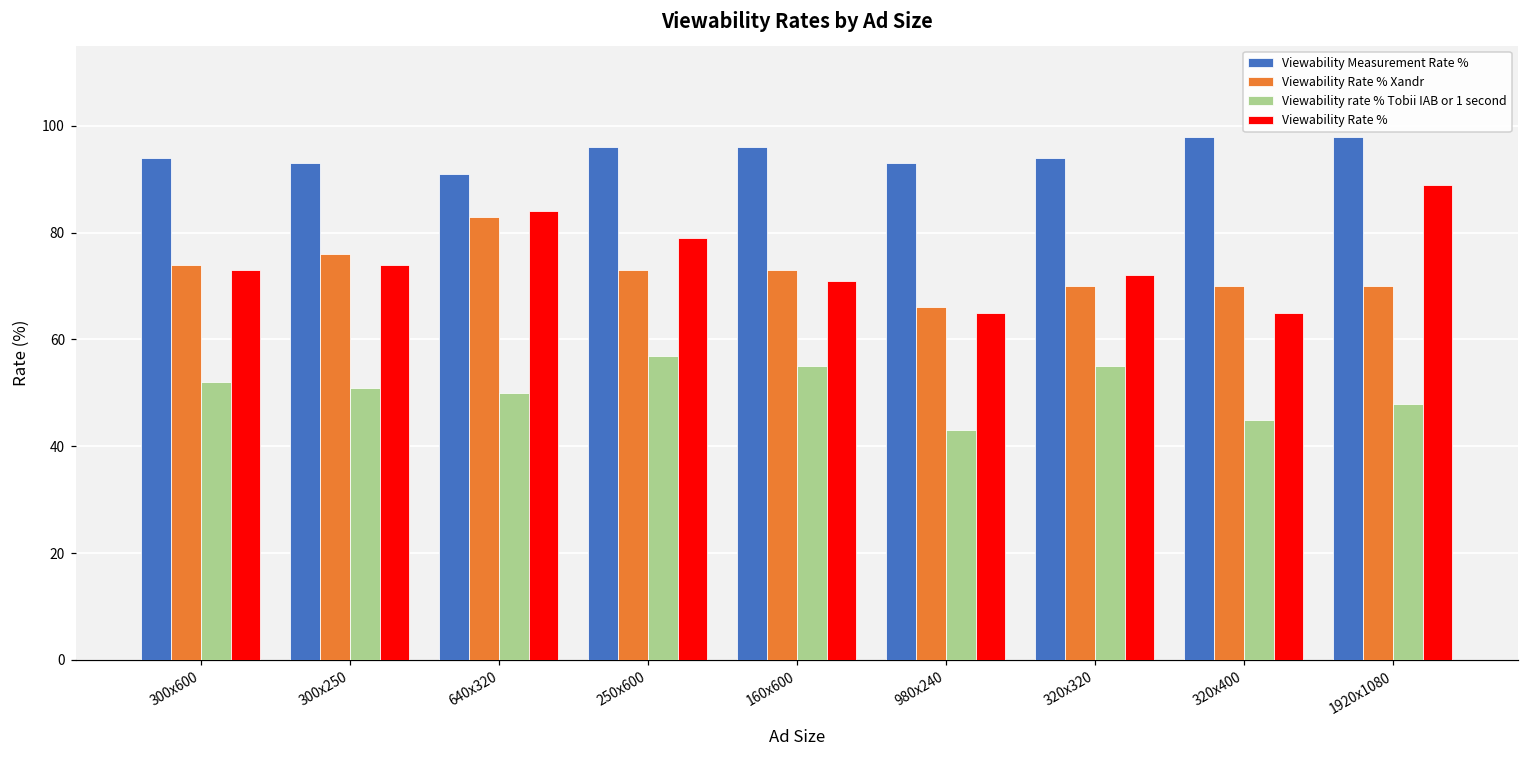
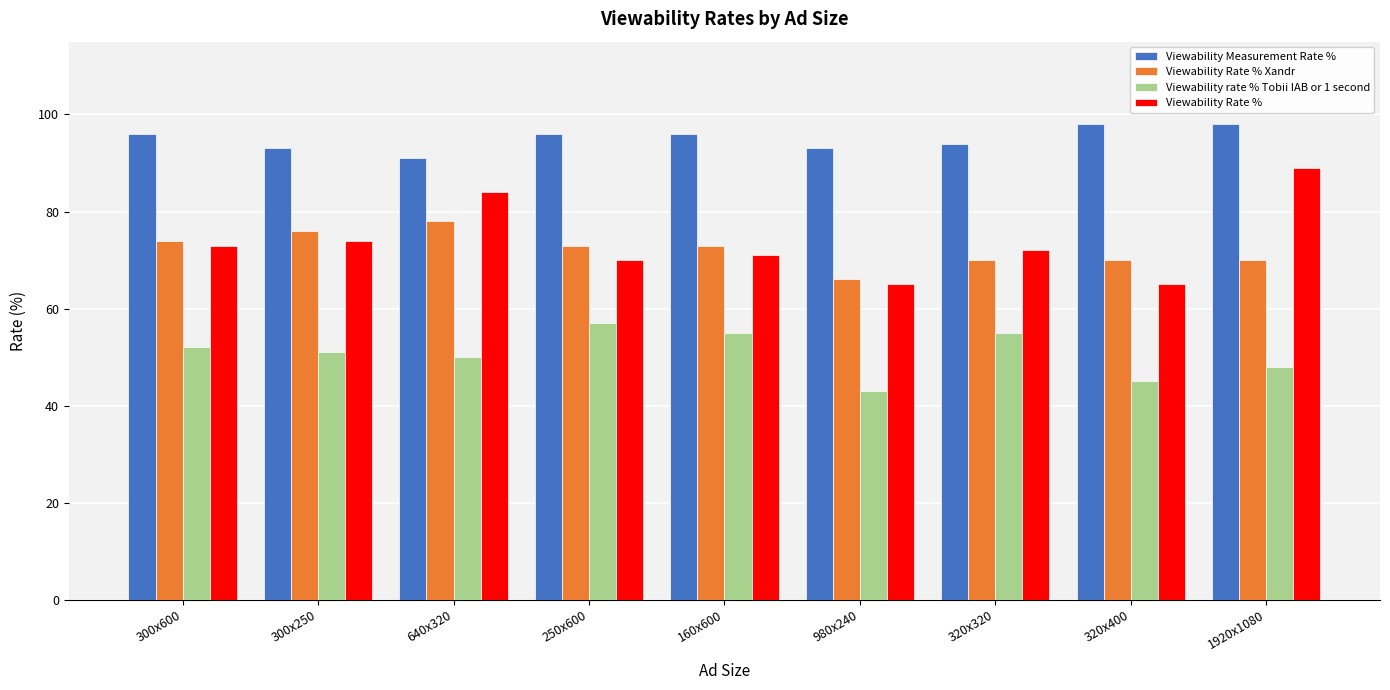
Viewability Measurement Rate %, 300x600: 94 -> 96
Viewability Rate % Xandr, 640x320: 83 -> 78
Viewability Rate %, 250x600: 79 -> 70
